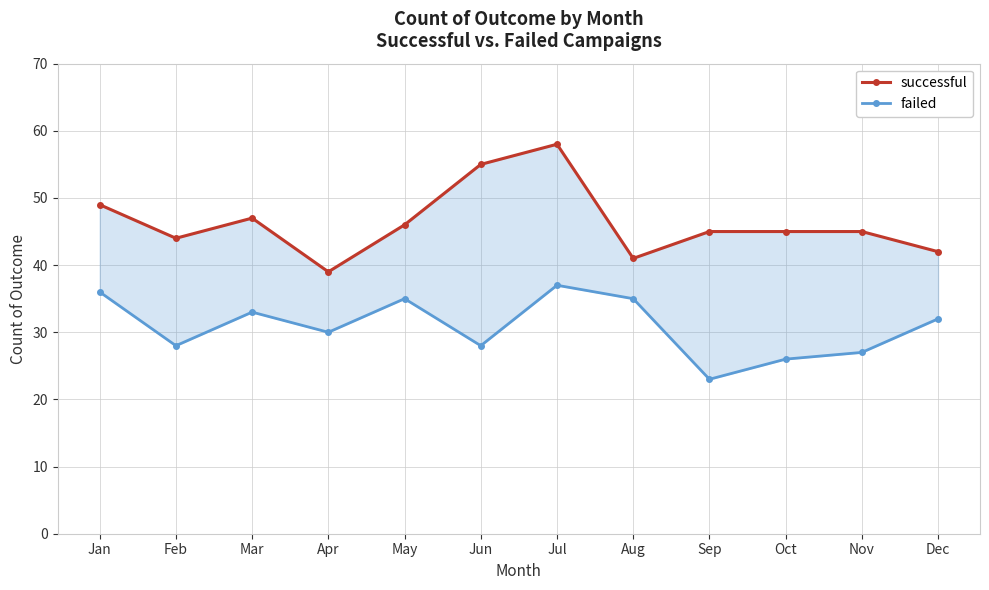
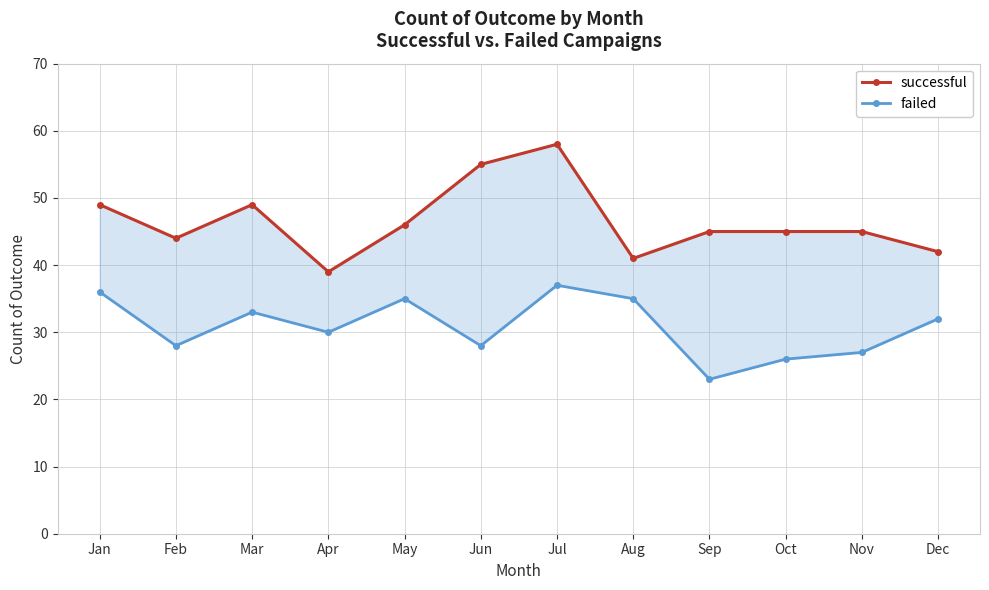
successful, Mar: 47 -> 49
